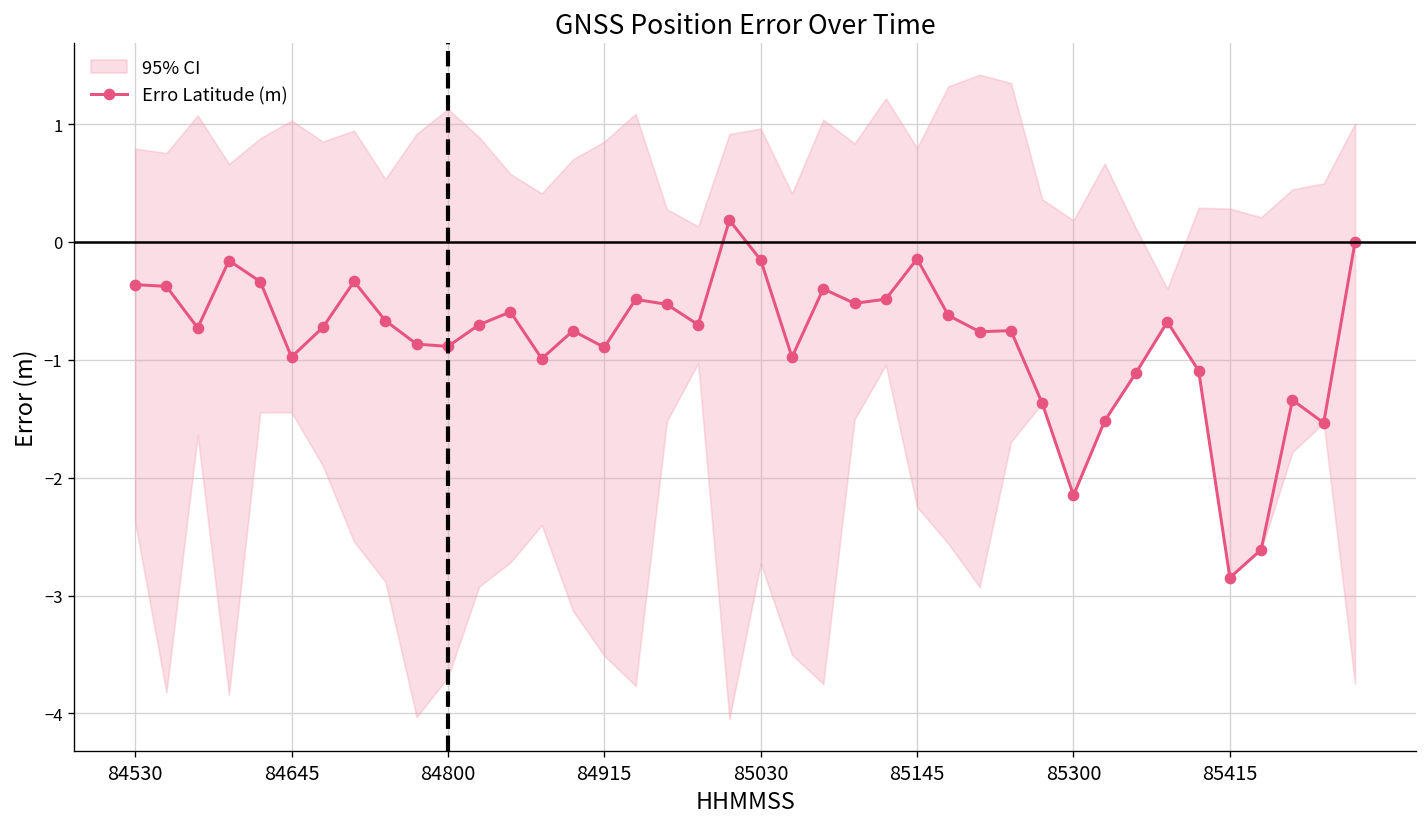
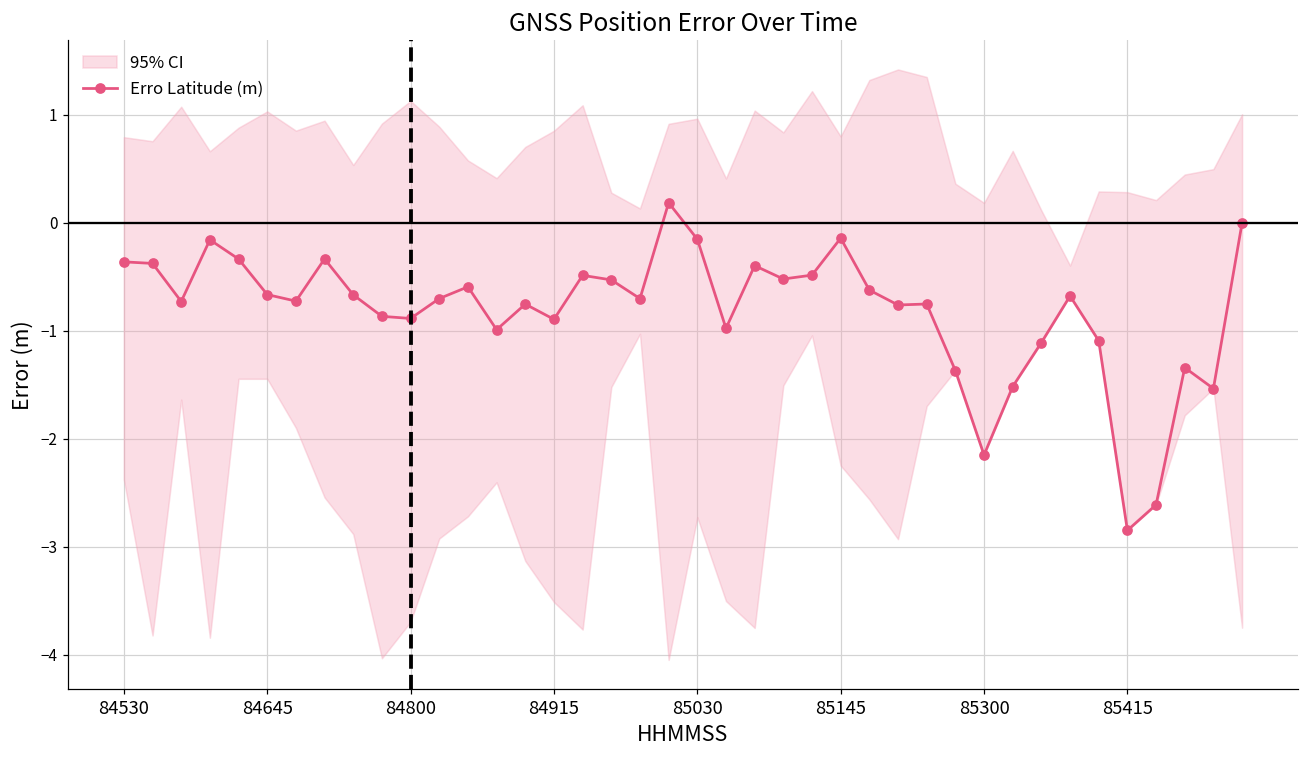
Erro Latitude (m), 84645: -1.0 -> -0.7
